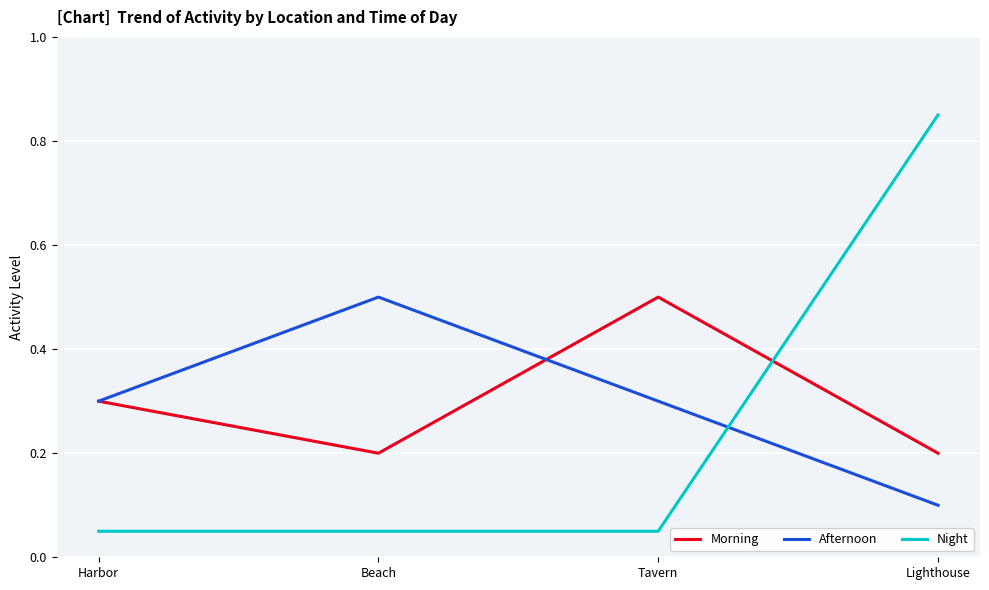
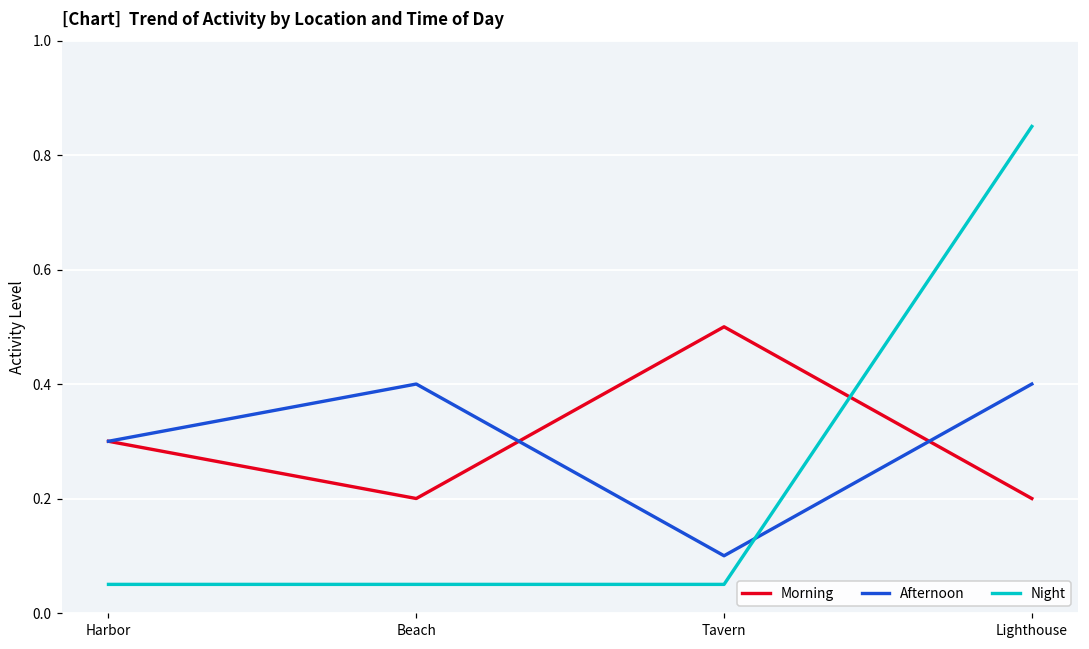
Afternoon, Beach: 0.5 -> 0.4
Afternoon, Tavern: 0.3 -> 0.1
Afternoon, Lighthouse: 0.1 -> 0.4
